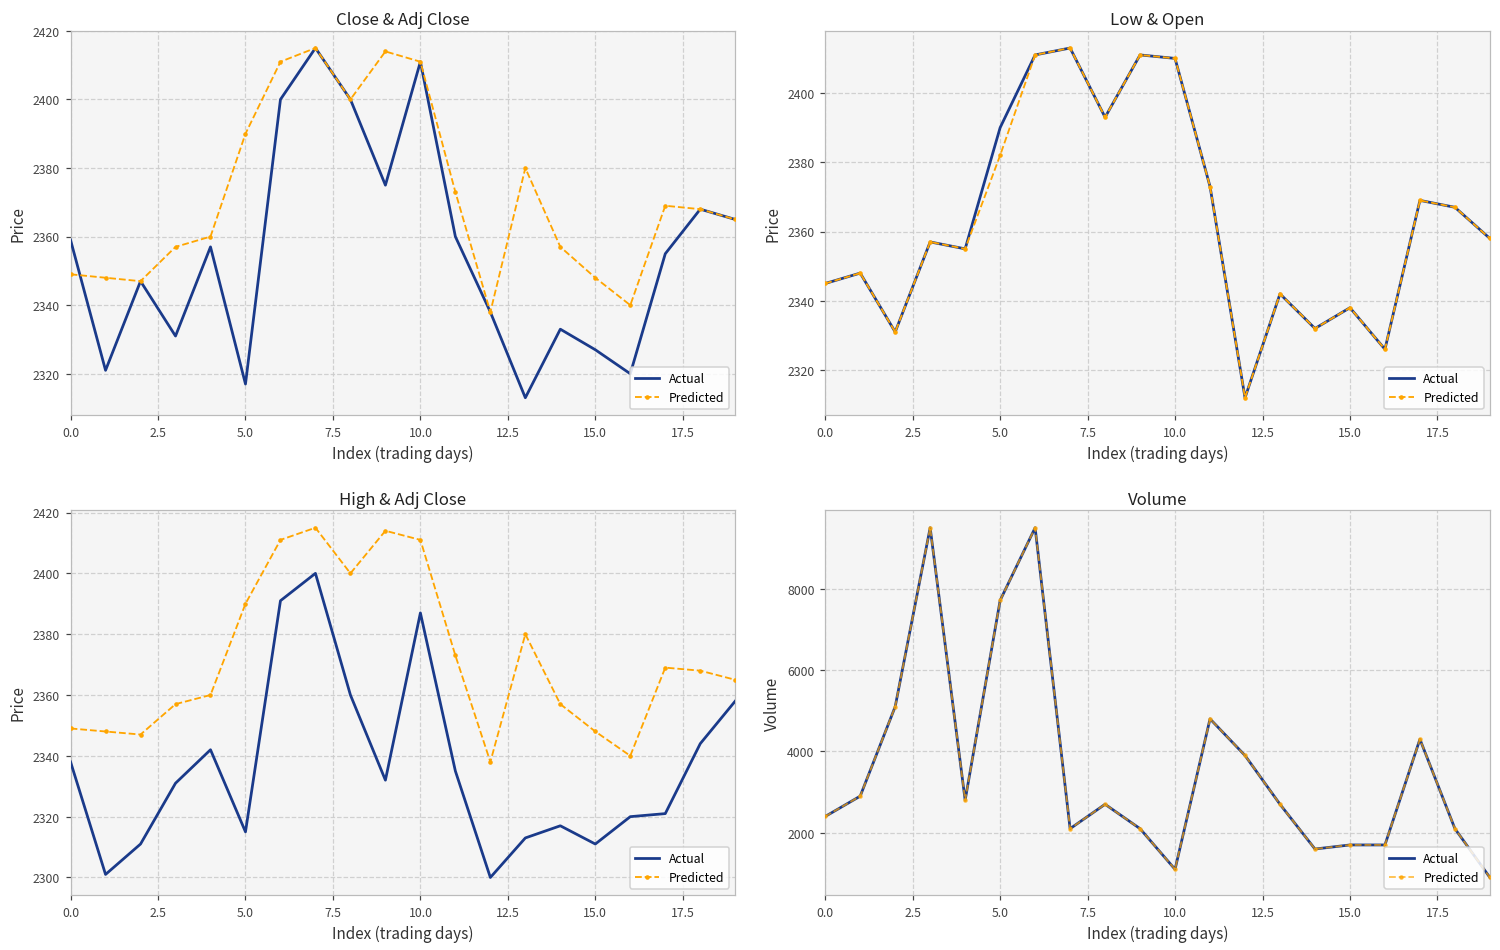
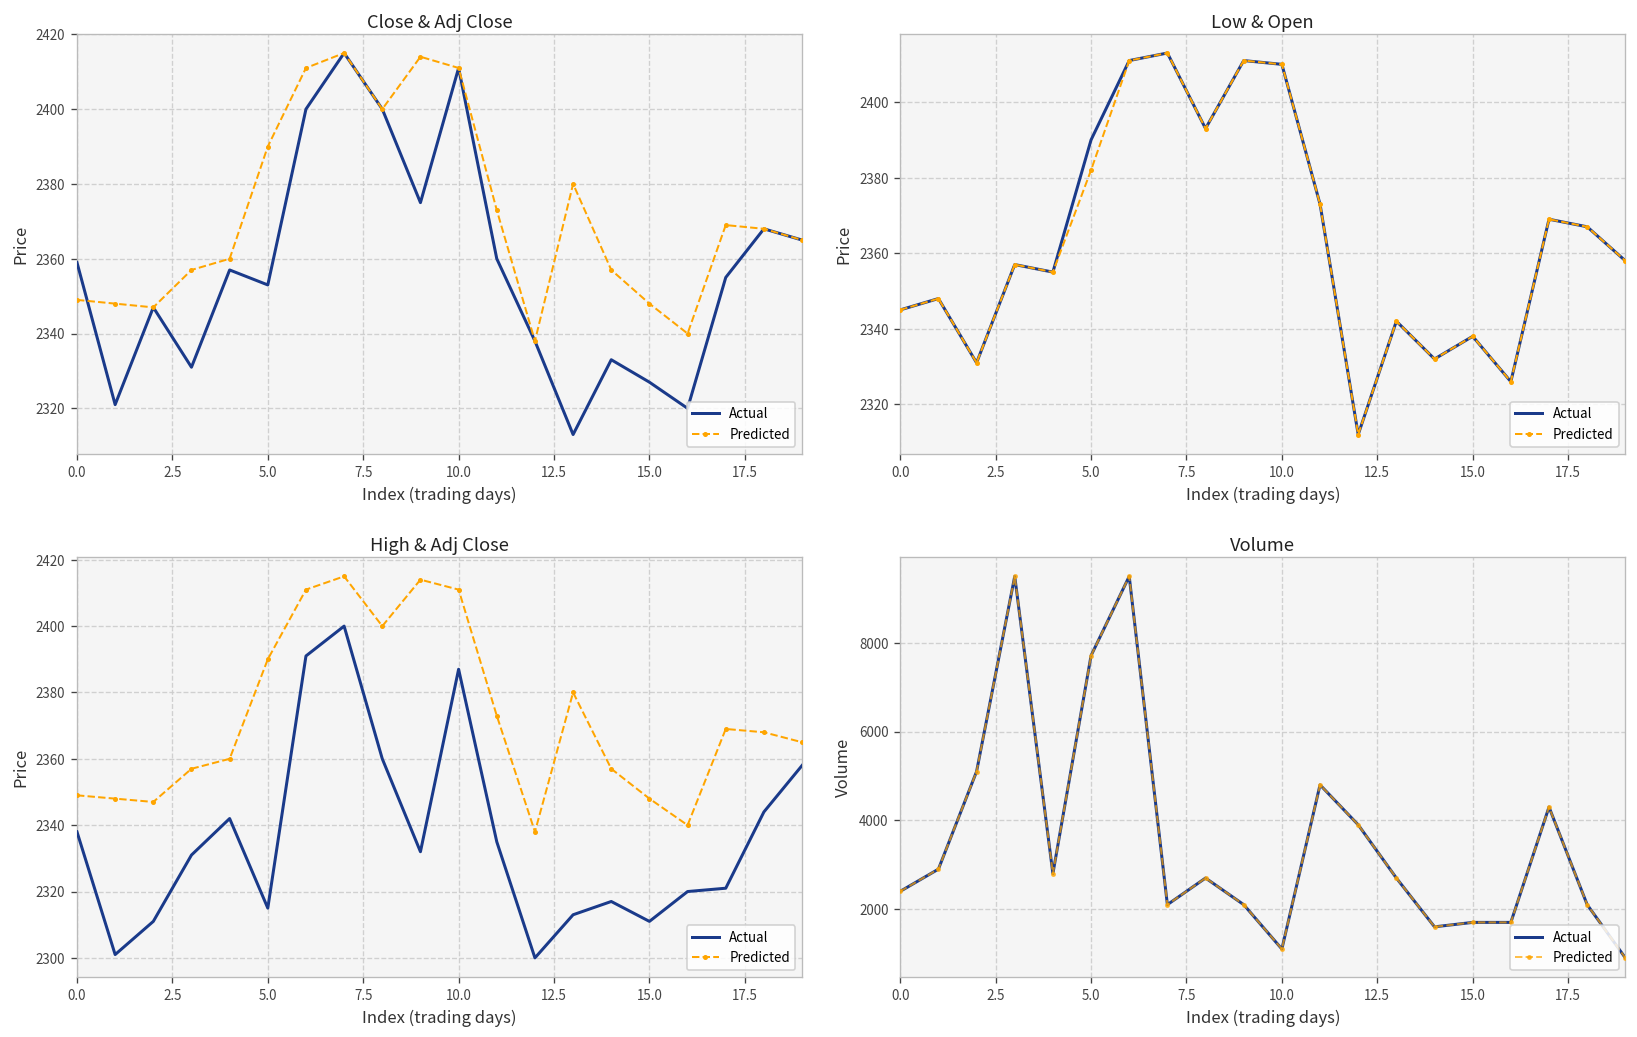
Close & Adj Close, Actual, 5.0: 2317 -> 2353
